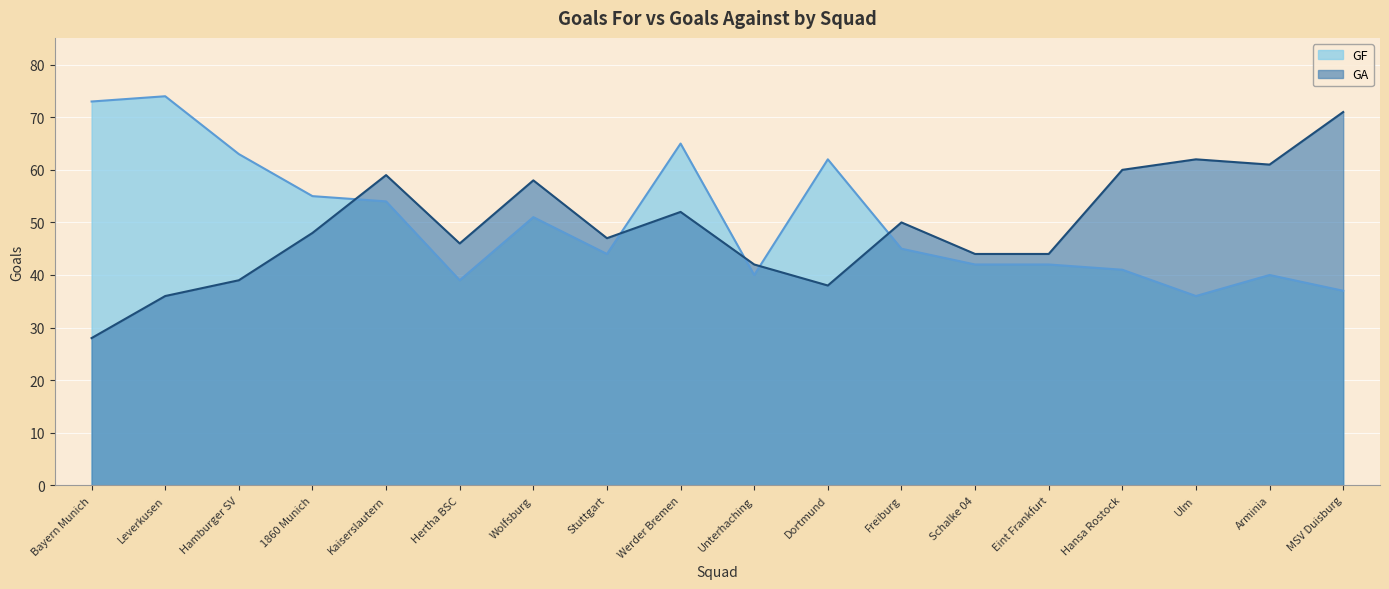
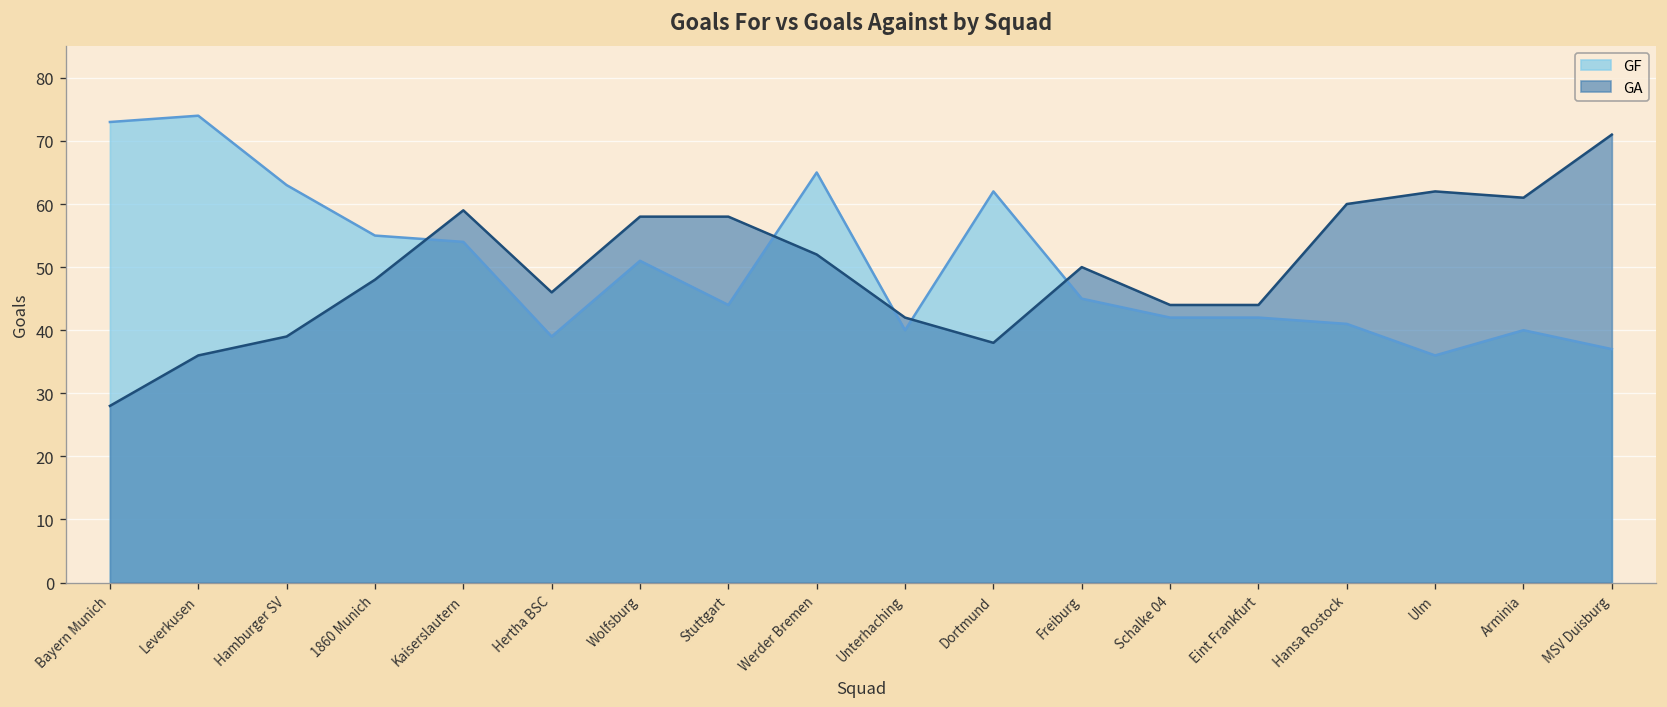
GA, Stuttgart: 47 -> 58
